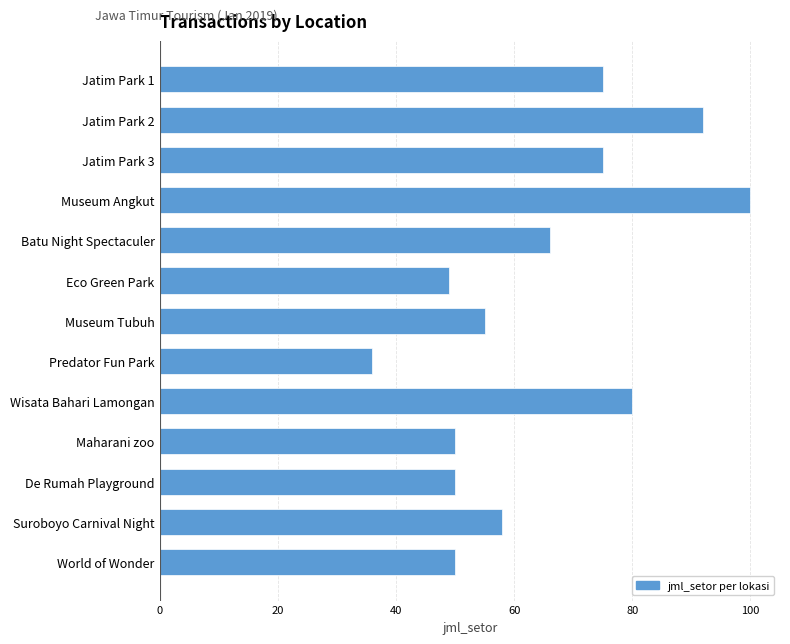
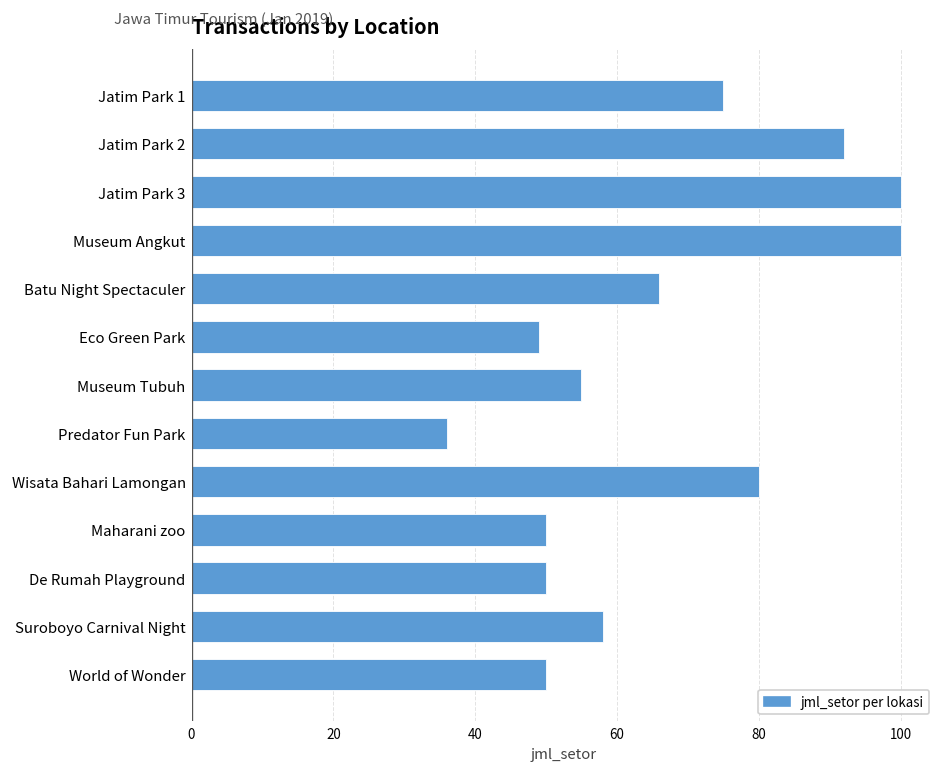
Jatim Park 3: 75 -> 100
